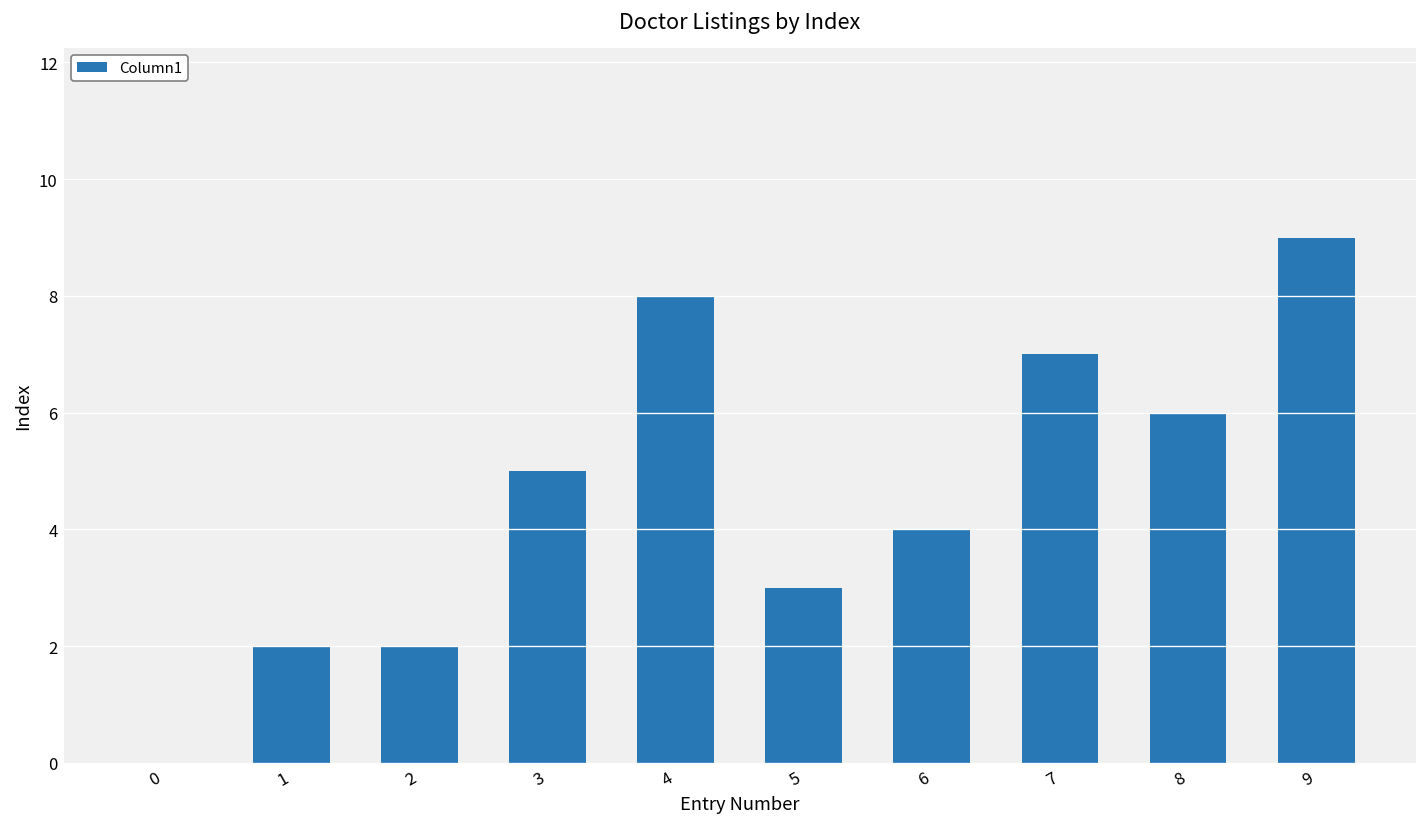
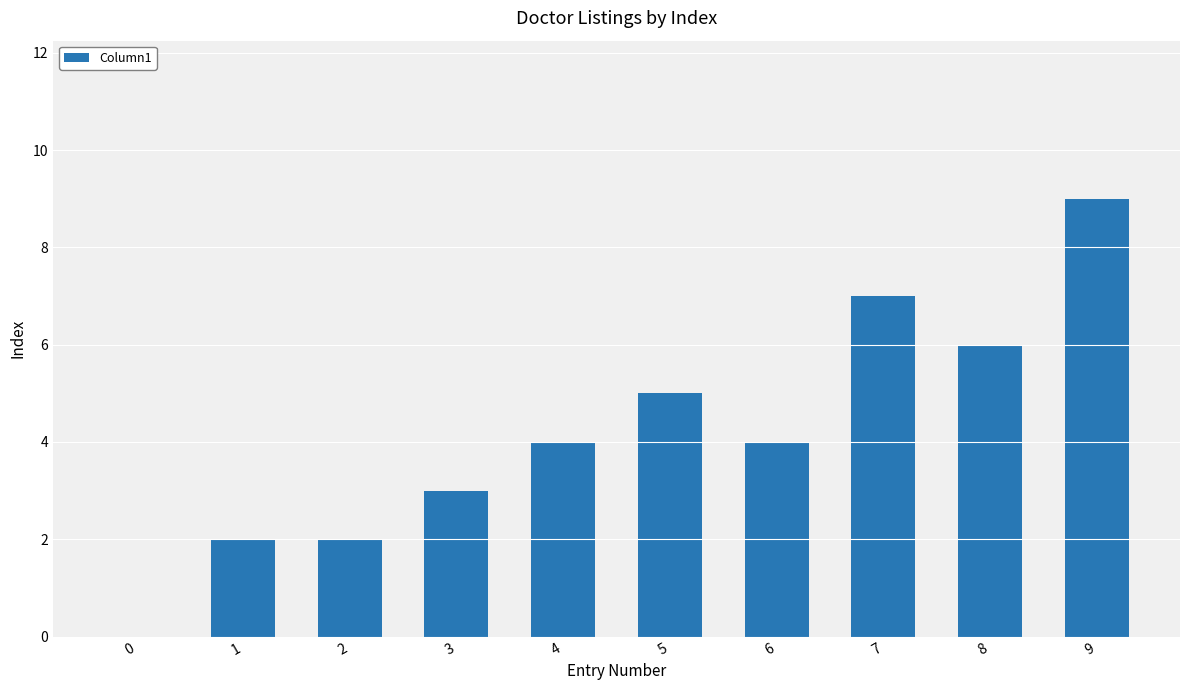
3: 5 -> 3
4: 8 -> 4
5: 3 -> 5
